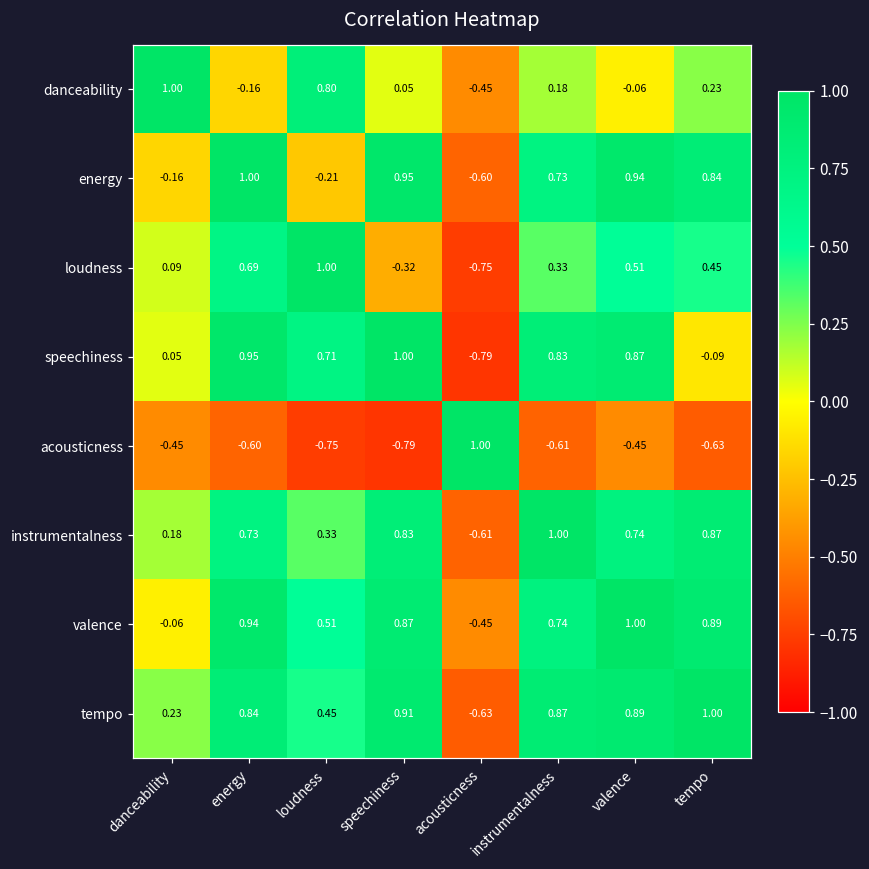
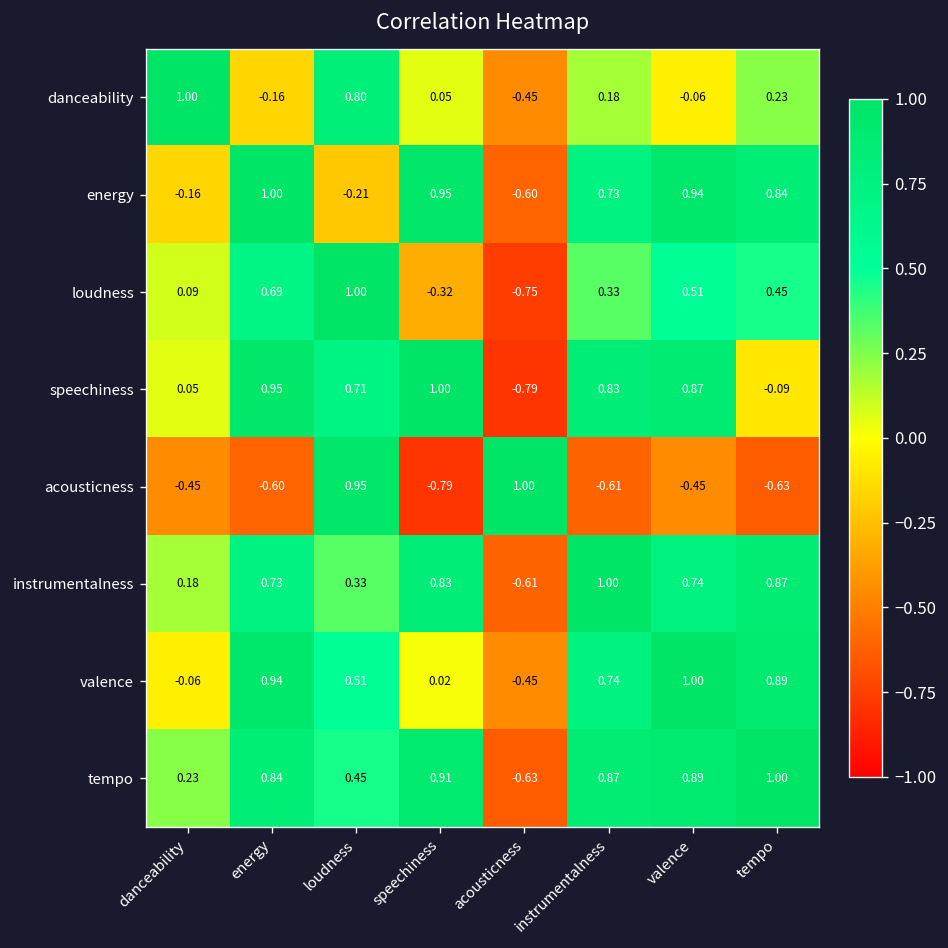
acousticness, loudness: -0.75 -> 0.95
valence, speechiness: 0.87 -> 0.02
